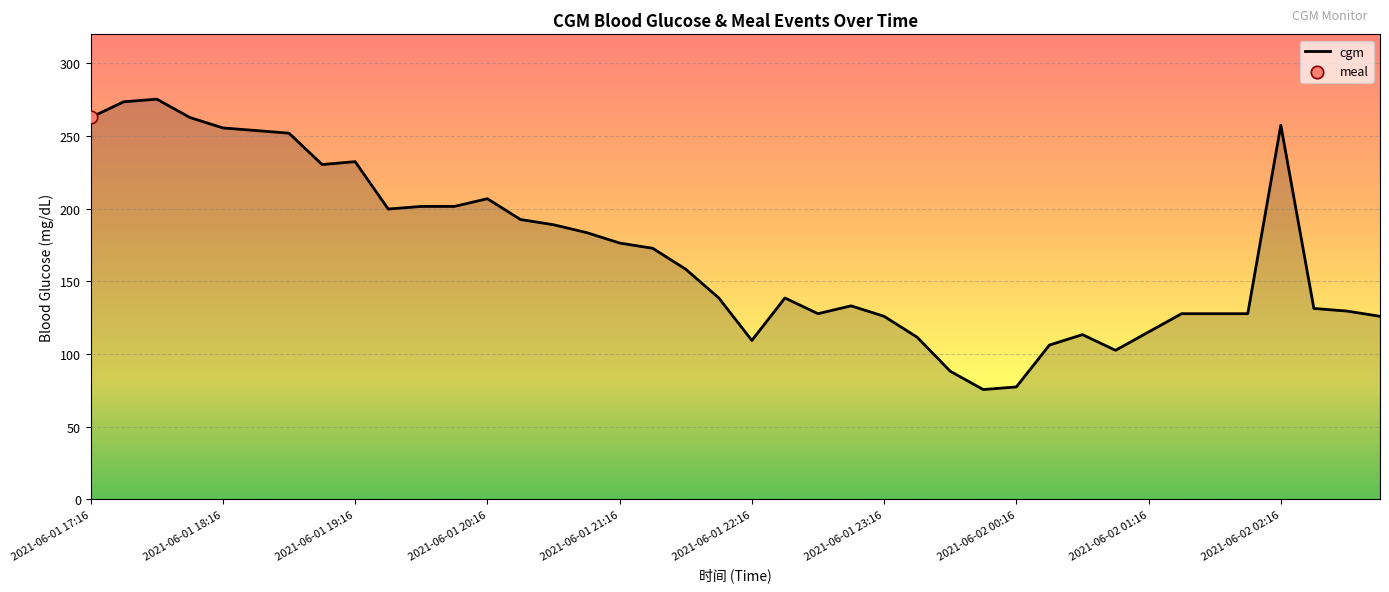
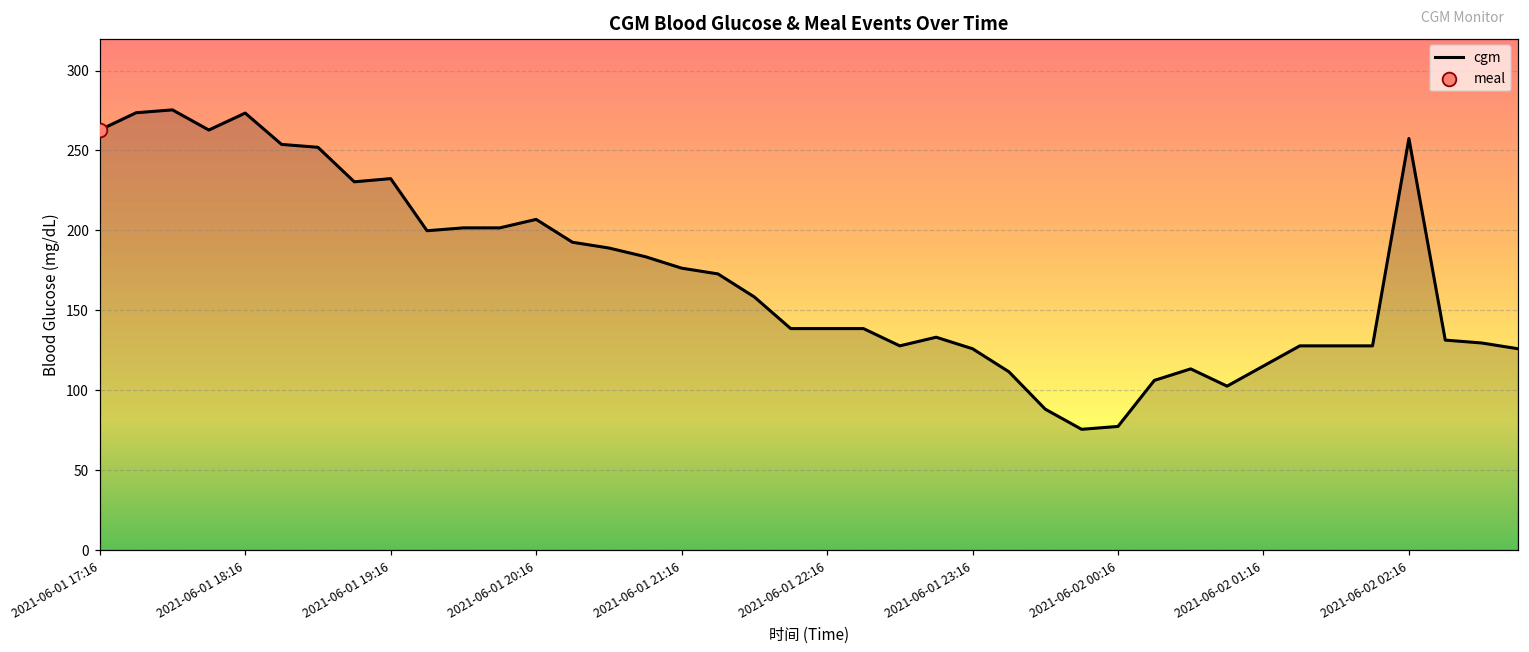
cgm, 2021-06-01 18:16: 256 -> 273
cgm, 2021-06-01 22:16: 109 -> 139
